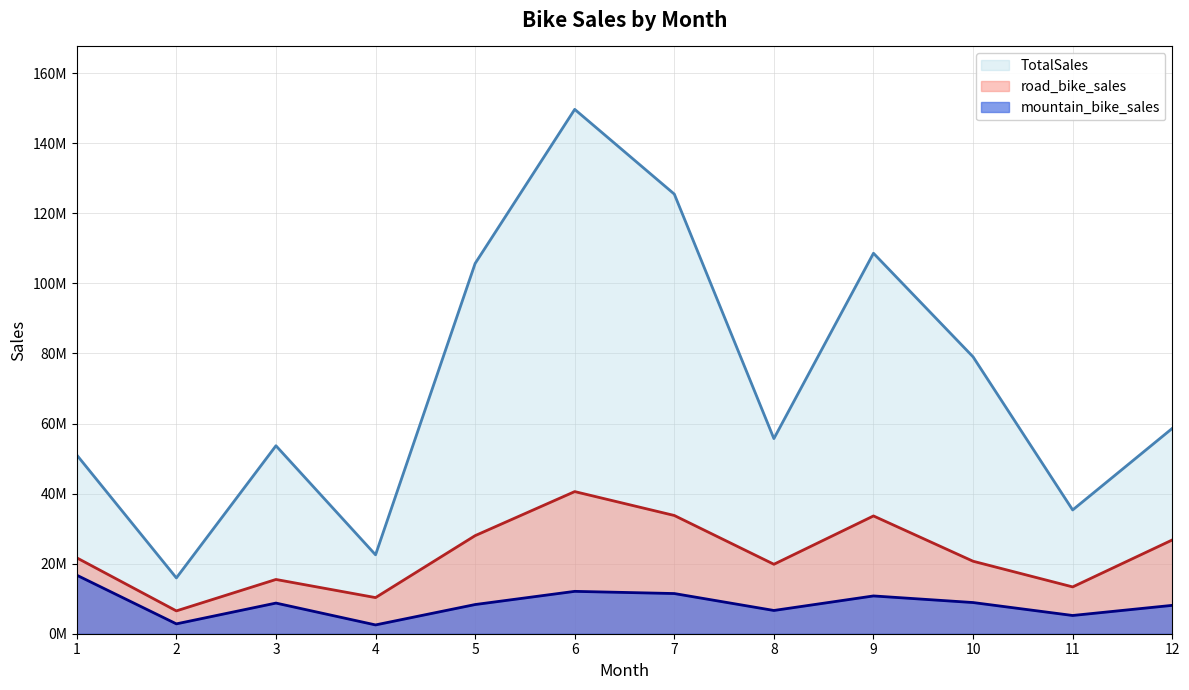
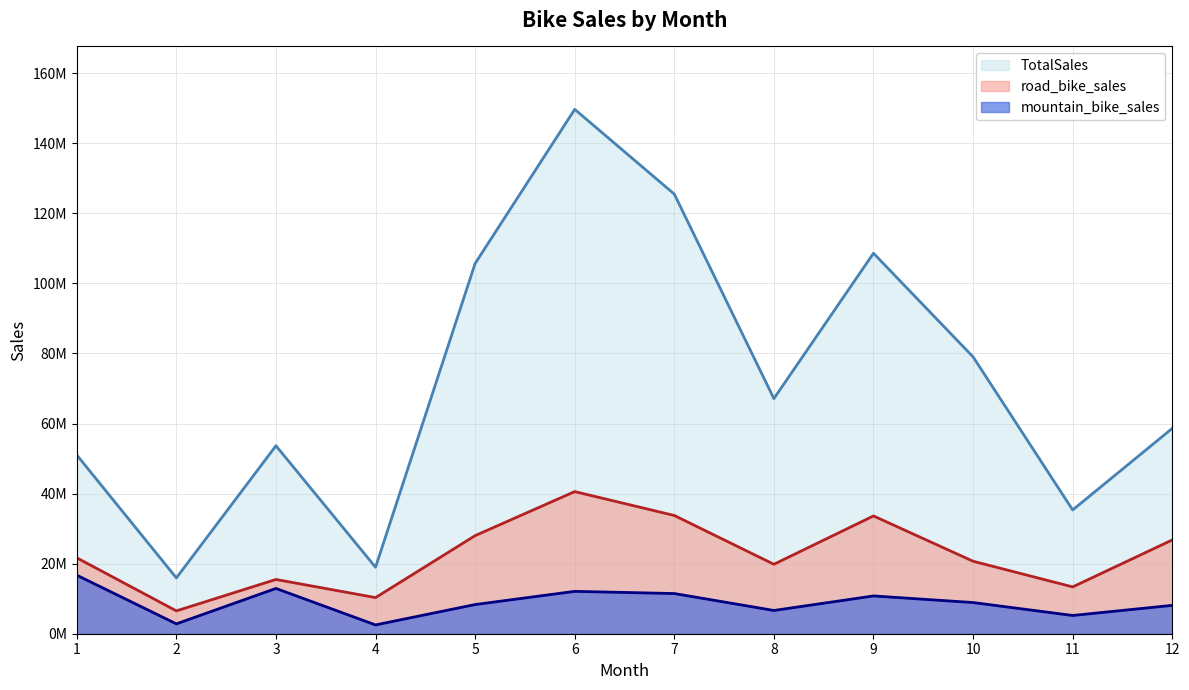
mountain_bike_sales, 3: 9000000 -> 13000000
TotalSales, 4: 23000000 -> 19000000
TotalSales, 8: 56000000 -> 67000000
